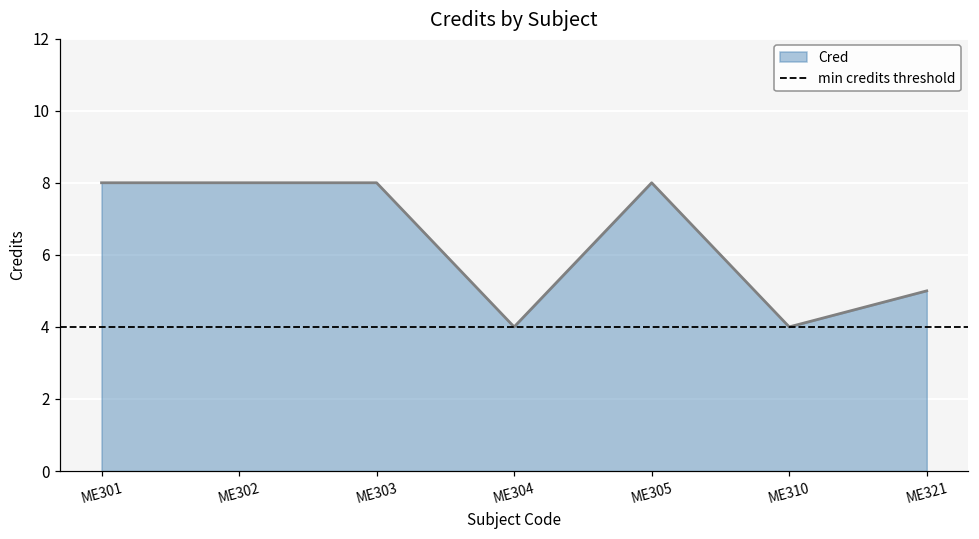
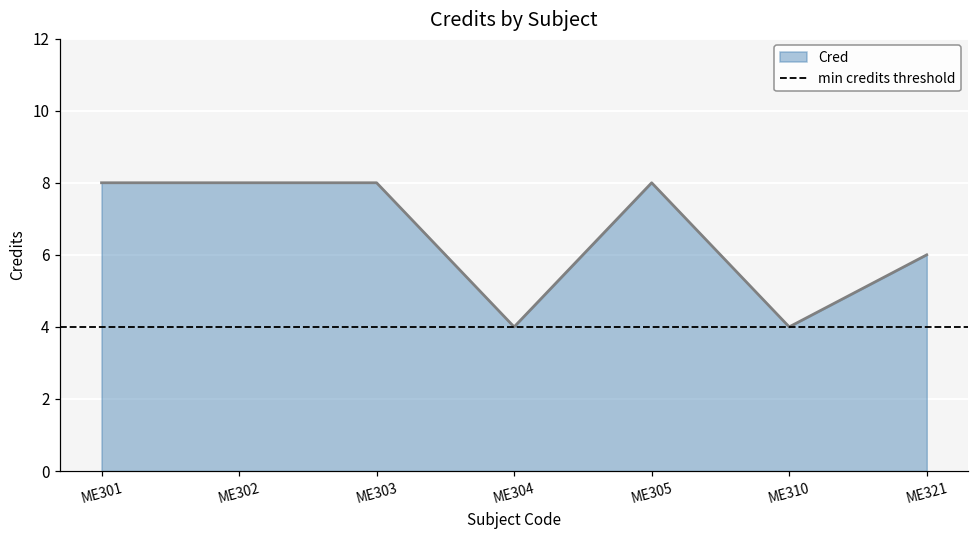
ME321: 5 -> 6
